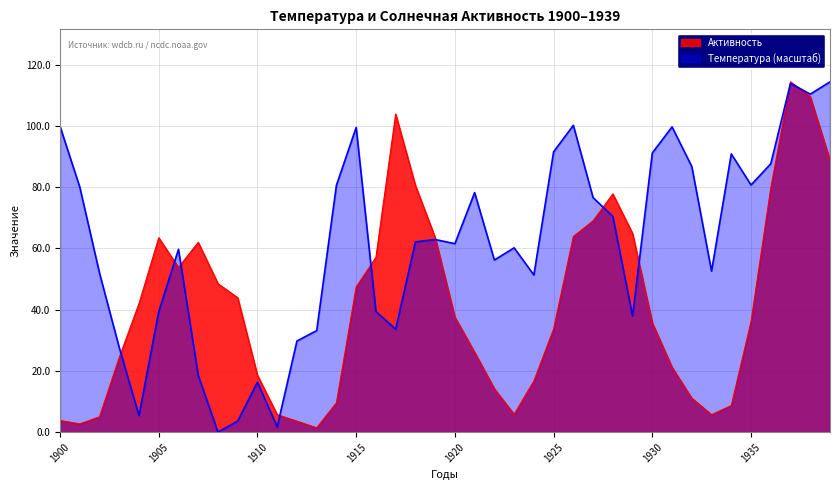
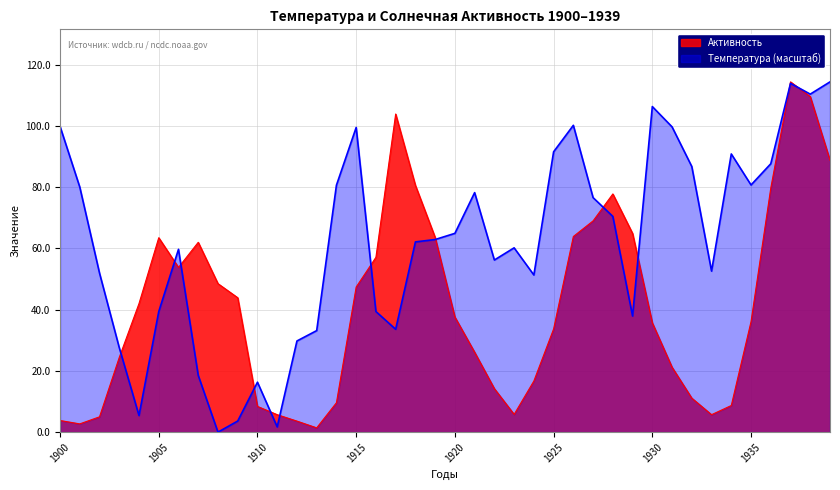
Активность, 1910: 19 -> 8
Температура (масштаб), 1920: 62 -> 65
Температура (масштаб), 1930: 91 -> 106
